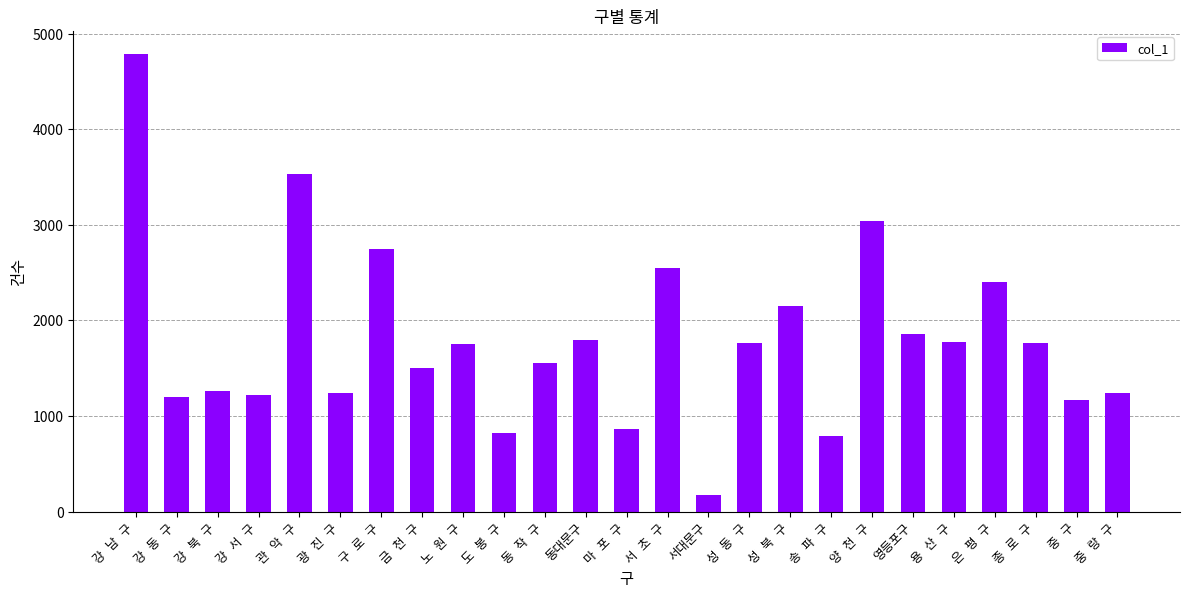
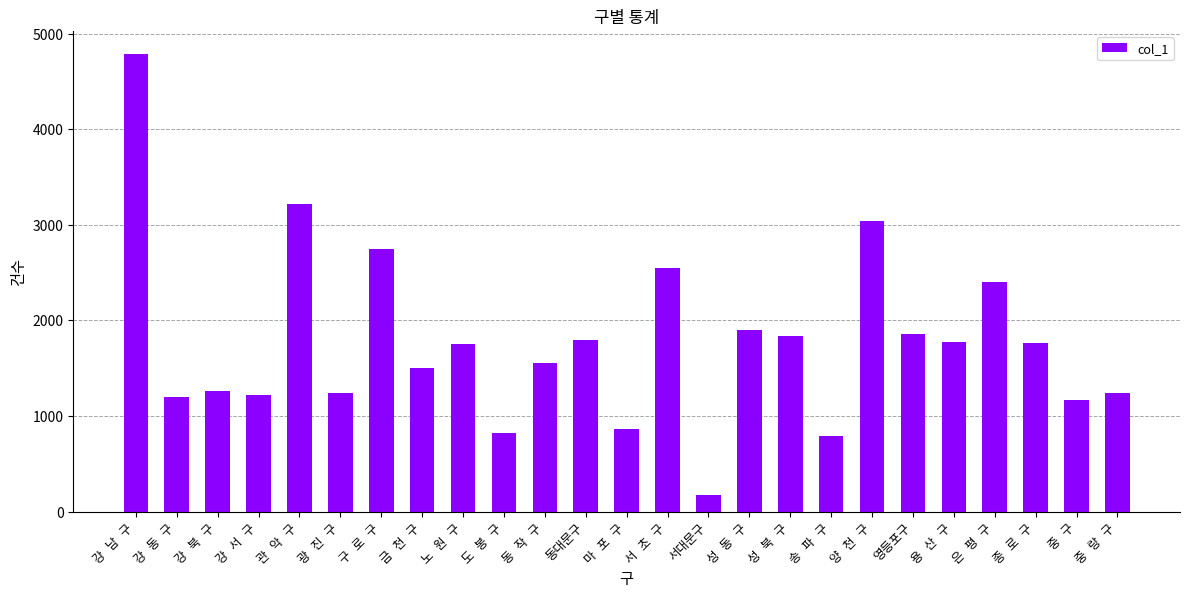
관 악 구: 3500 -> 3200
성 동 구: 1800 -> 1900
성 북 구: 2200 -> 1800
